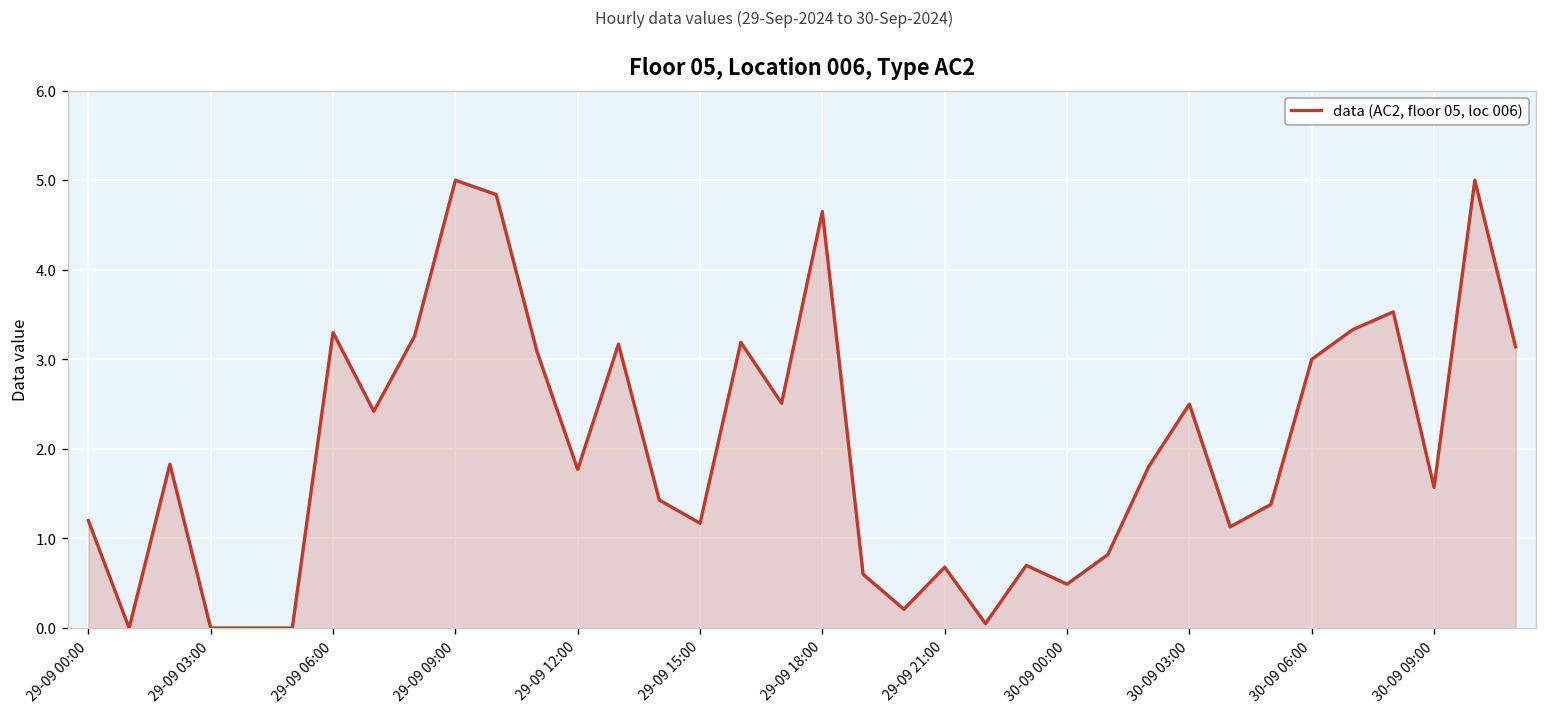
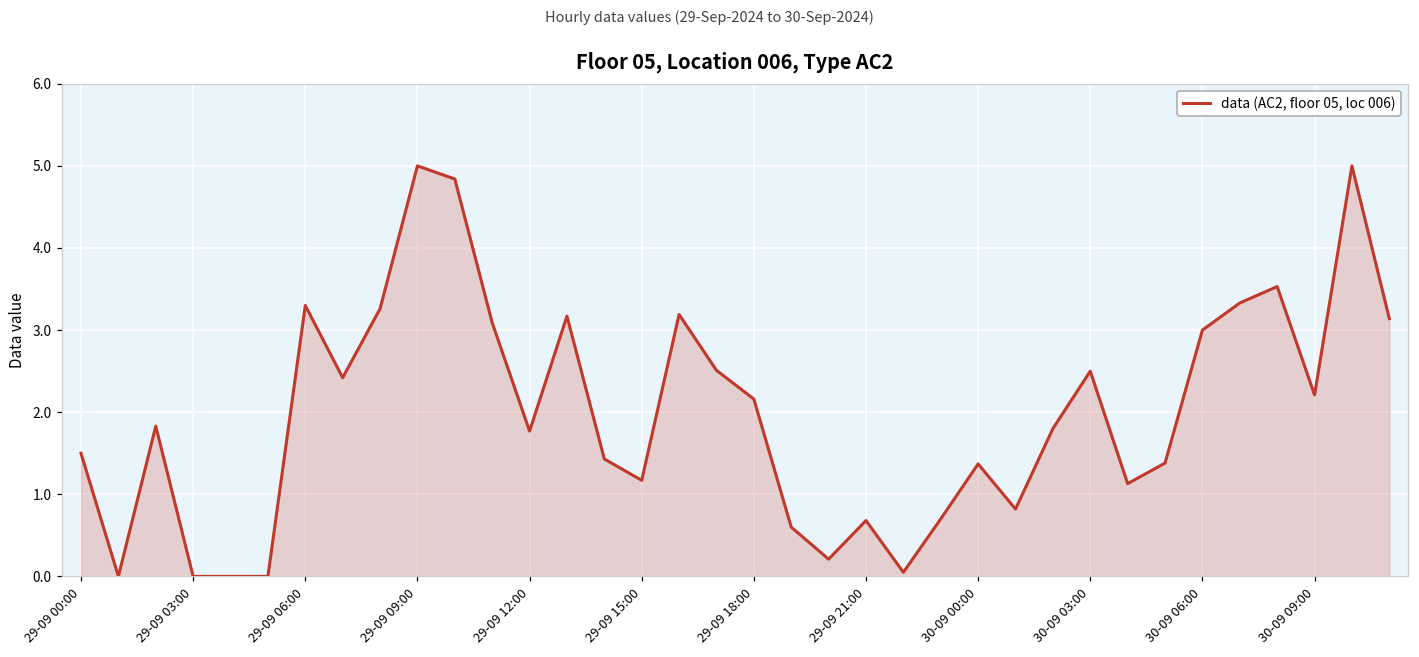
29-09 00:00: 1.2 -> 1.5
29-09 18:00: 4.7 -> 2.2
30-09 00:00: 0.5 -> 1.4
30-09 09:00: 1.6 -> 2.2
